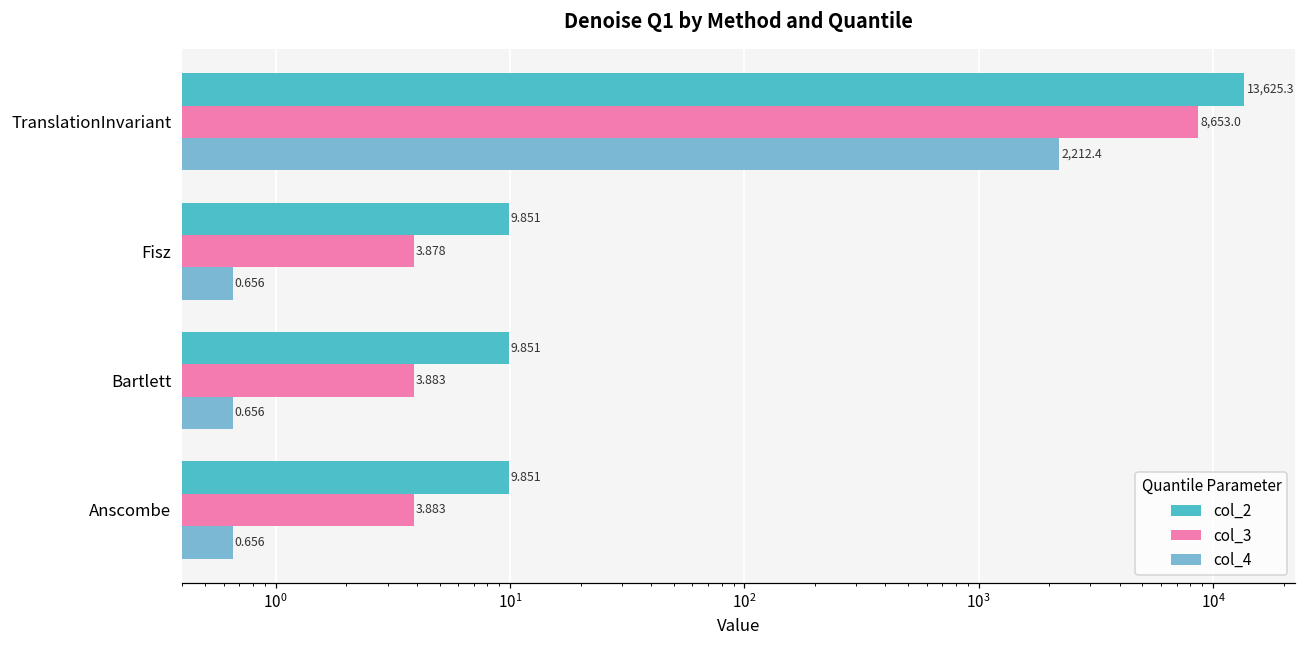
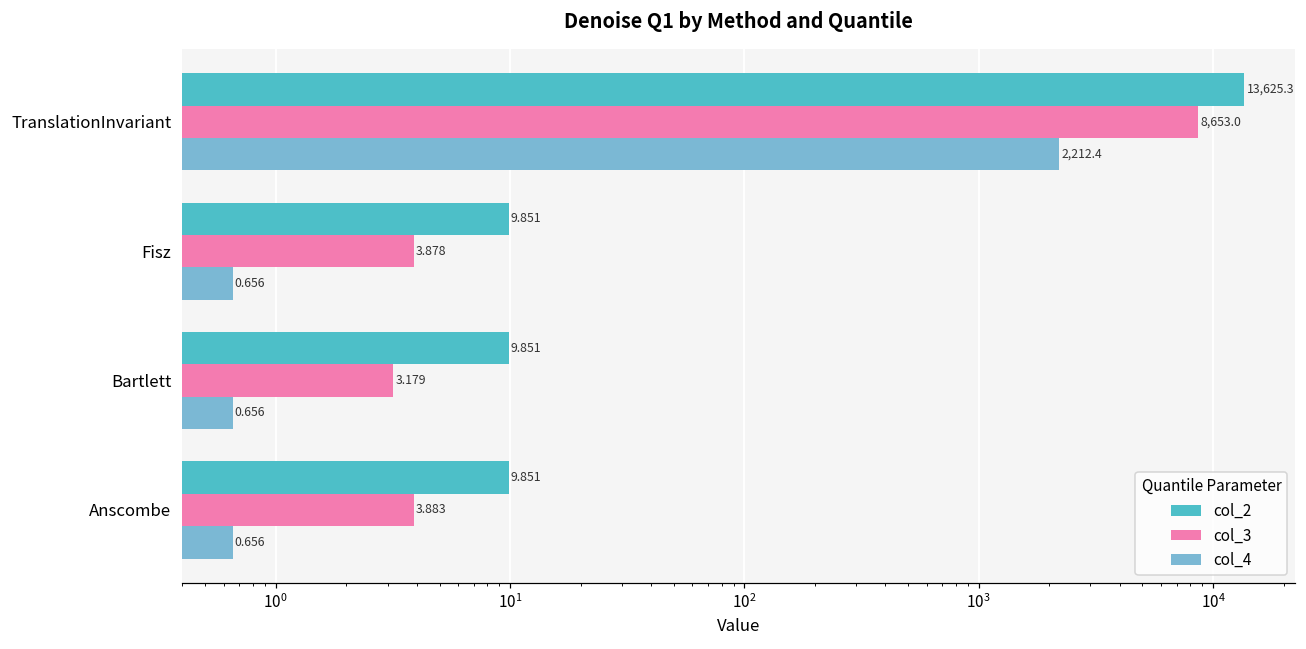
col_3, Bartlett: 3.883 -> 3.179
